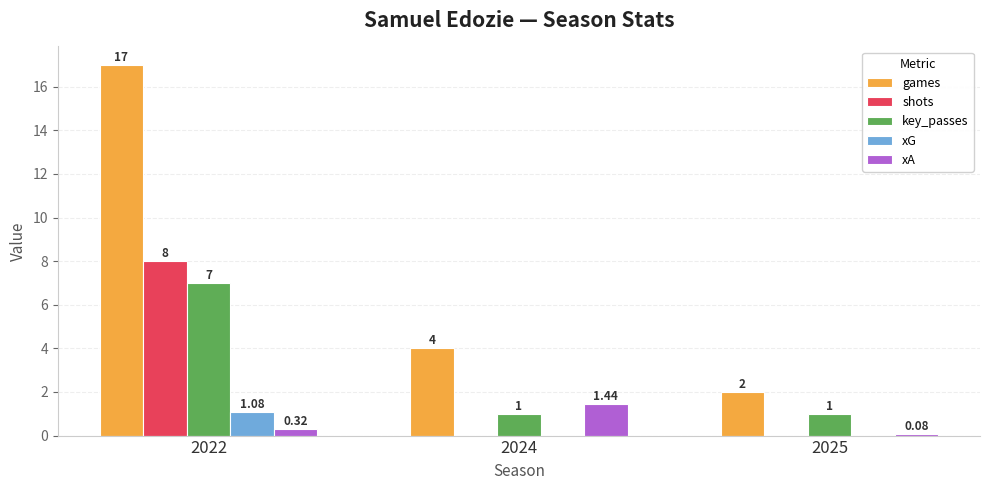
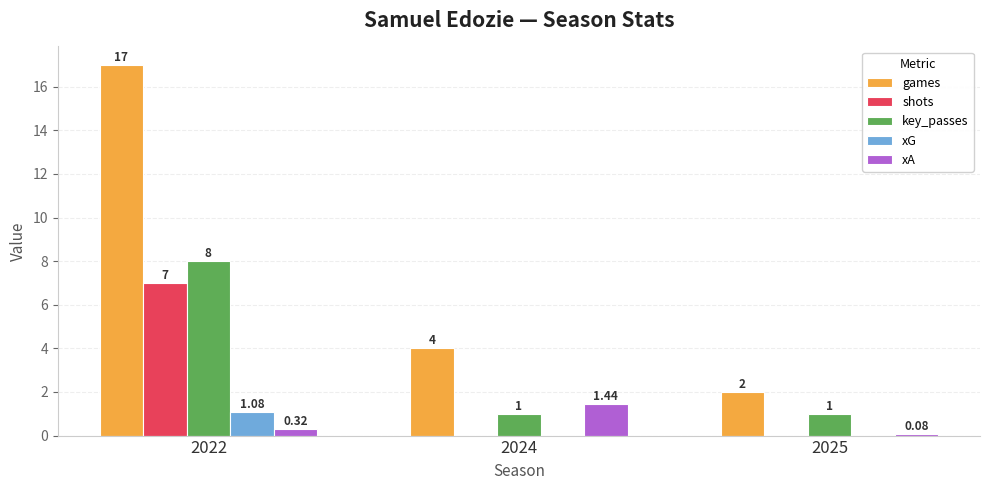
shots, 2022: 8 -> 7
key_passes, 2022: 7 -> 8
